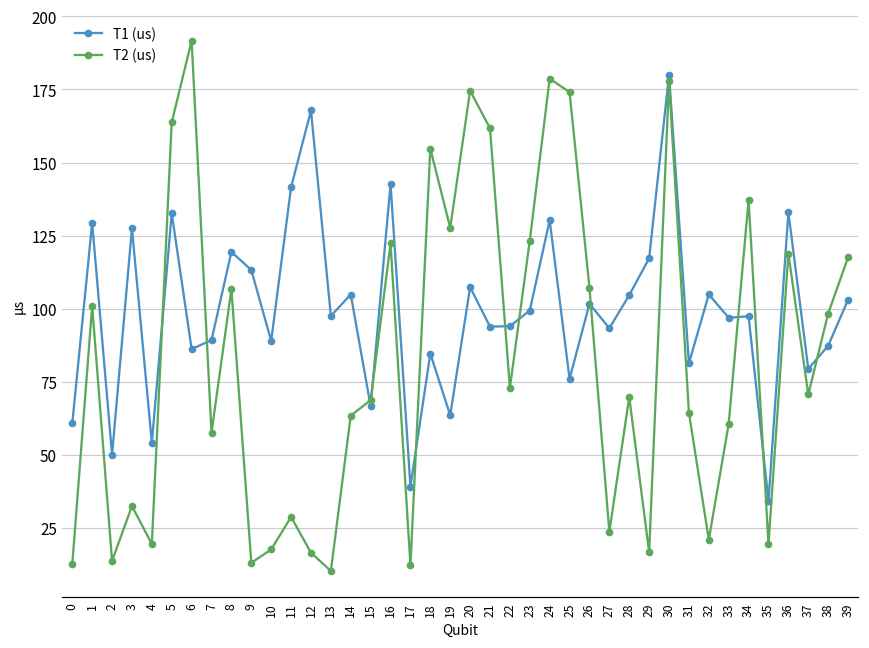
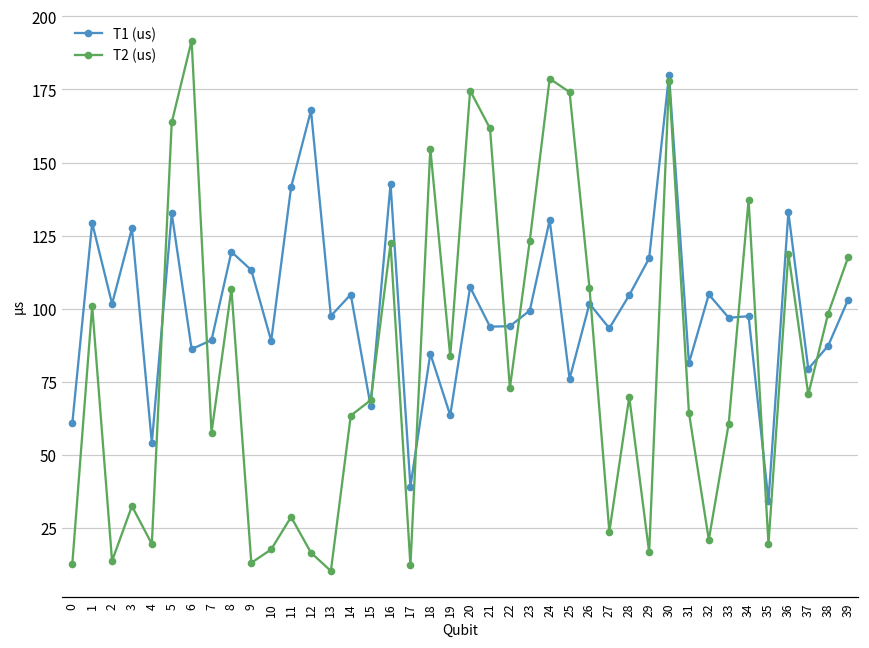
T1 (us), 2: 50 -> 102
T2 (us), 19: 128 -> 84
